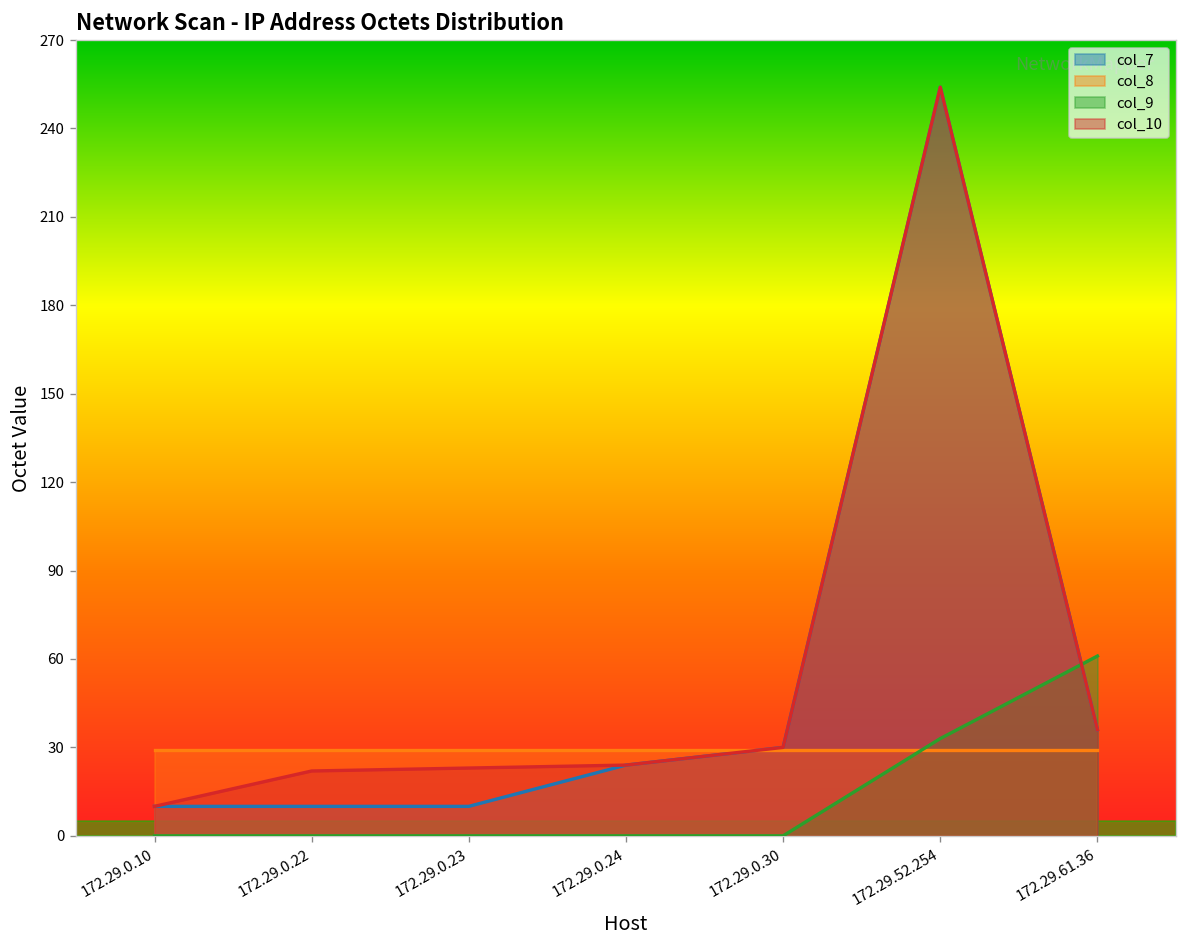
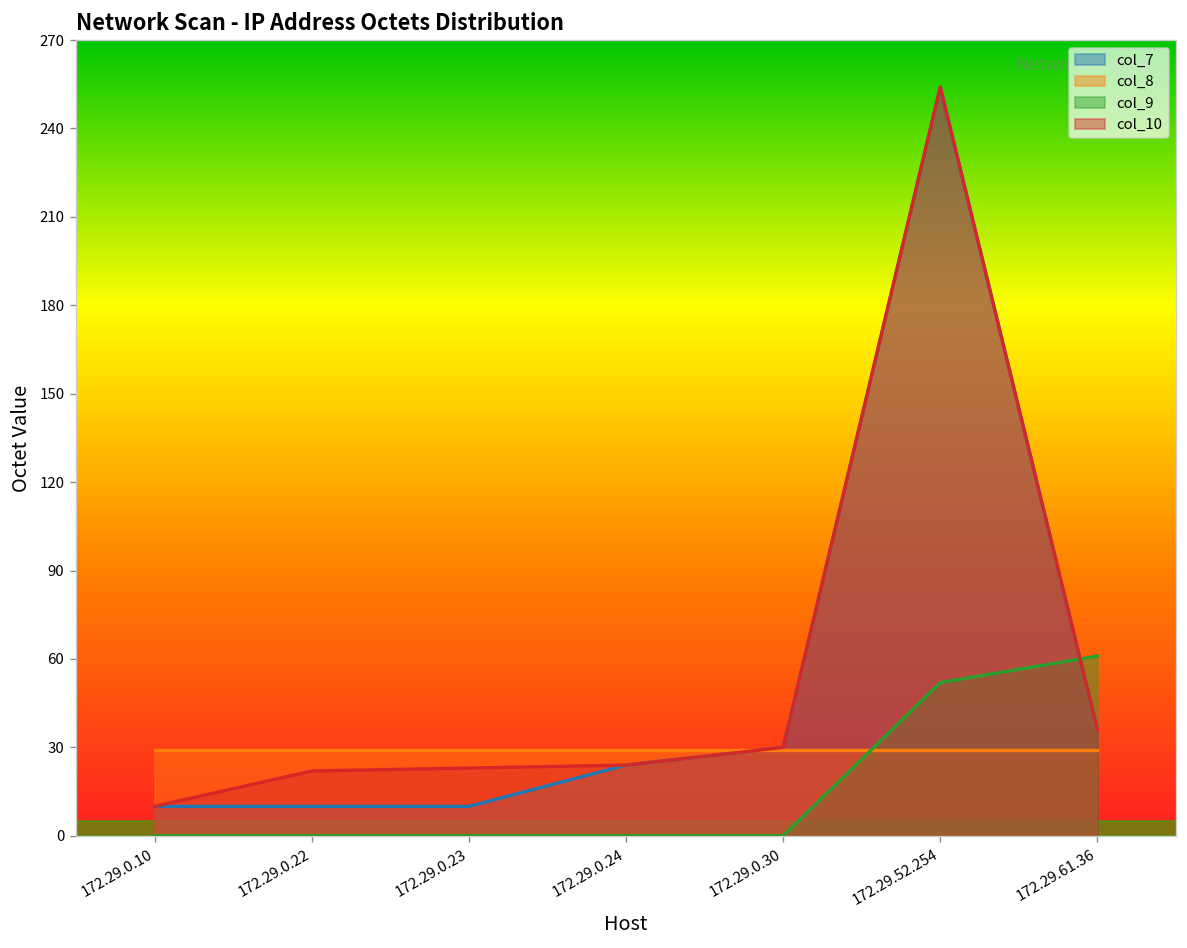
col_9, 172.29.52.254: 33 -> 52
